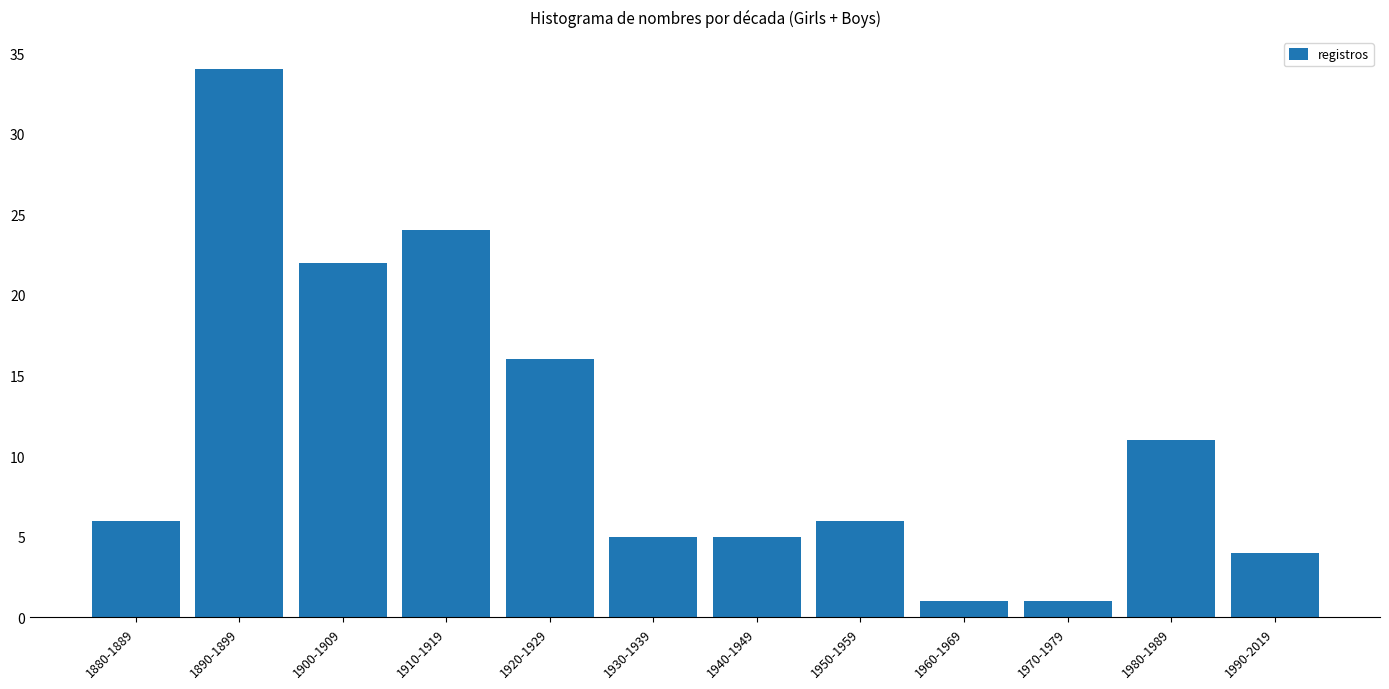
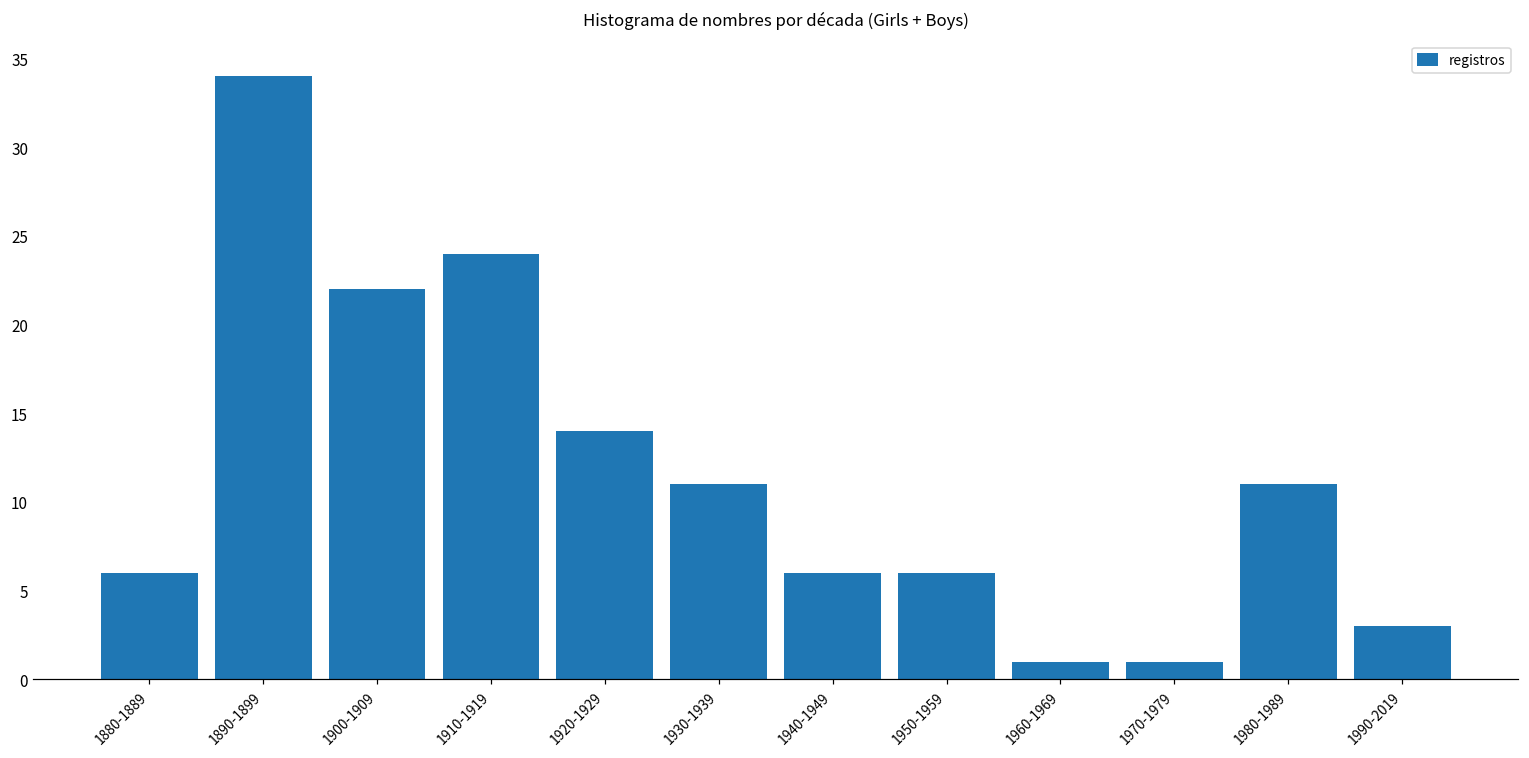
1920-1929: 16 -> 14
1930-1939: 5 -> 11
1940-1949: 5 -> 6
1990-2019: 4 -> 3
